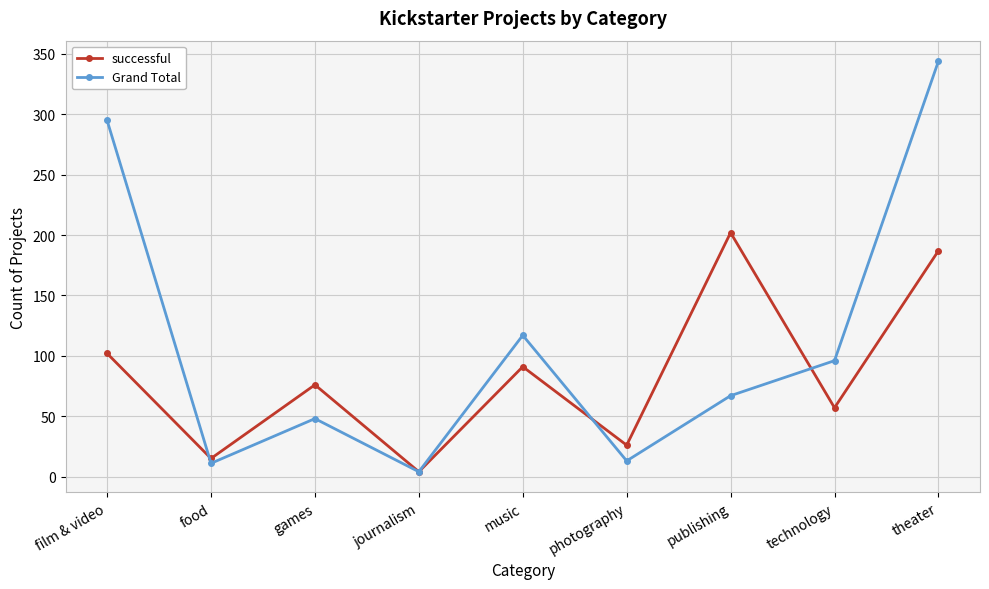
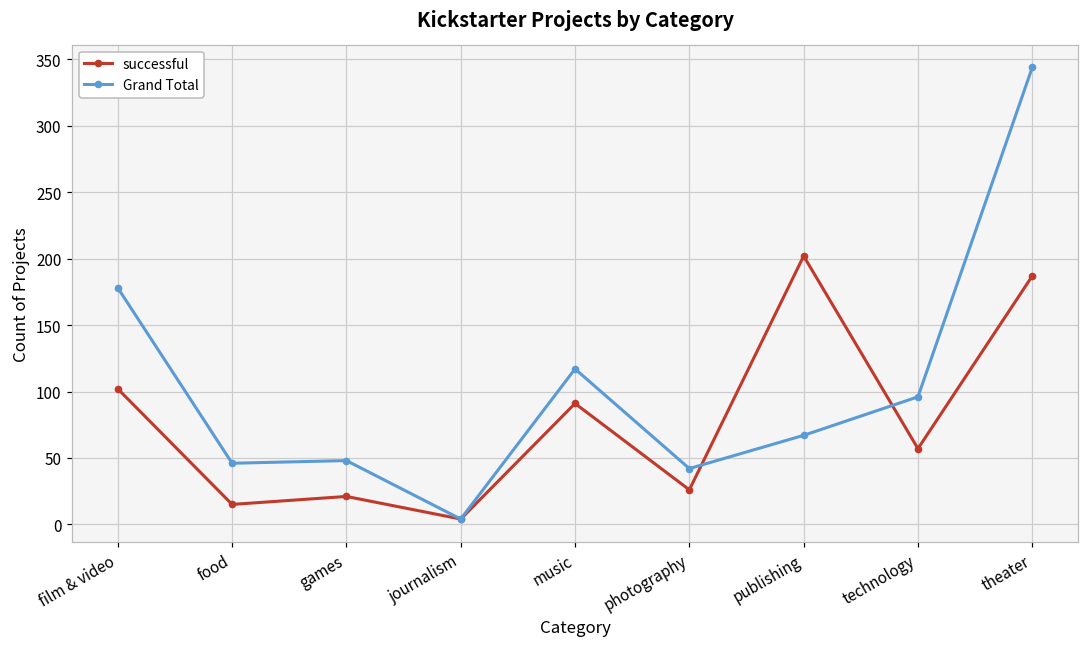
Grand Total, film & video: 295 -> 178
Grand Total, food: 11 -> 46
successful, games: 76 -> 21
Grand Total, photography: 13 -> 42
